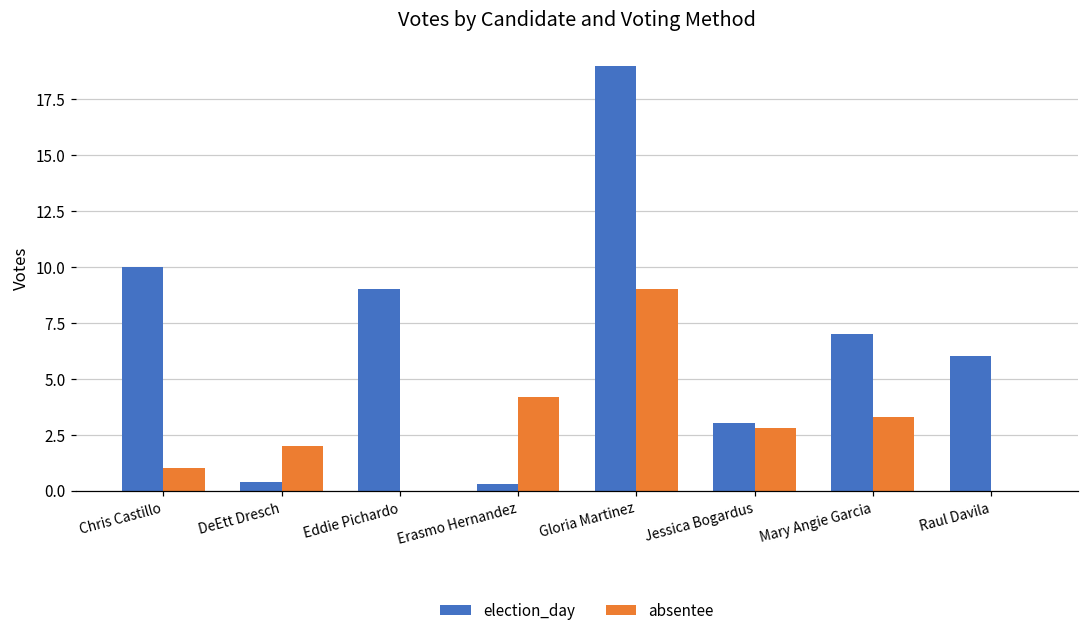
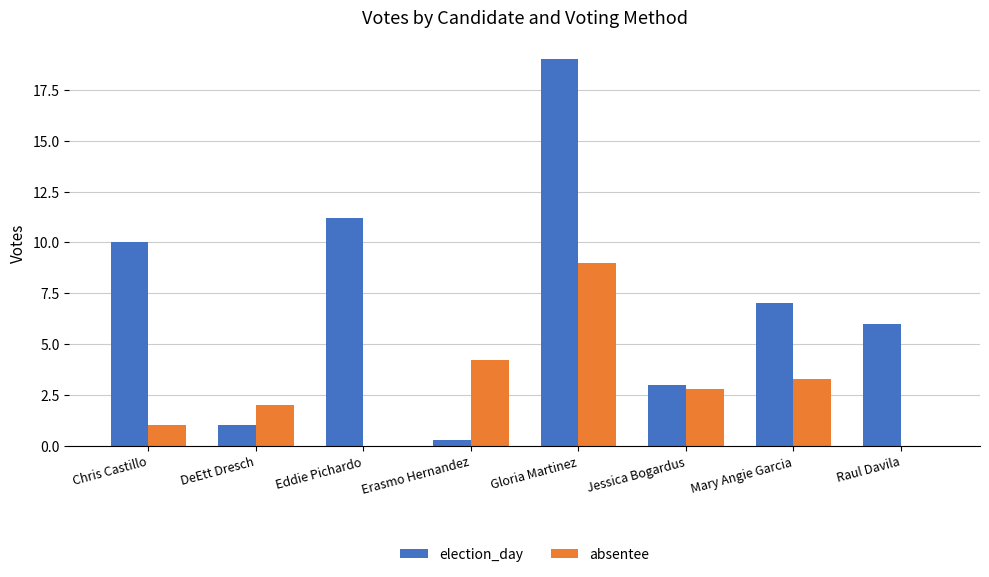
election_day, DeEtt Dresch: 0.4 -> 1.0
election_day, Eddie Pichardo: 9.0 -> 11.2
